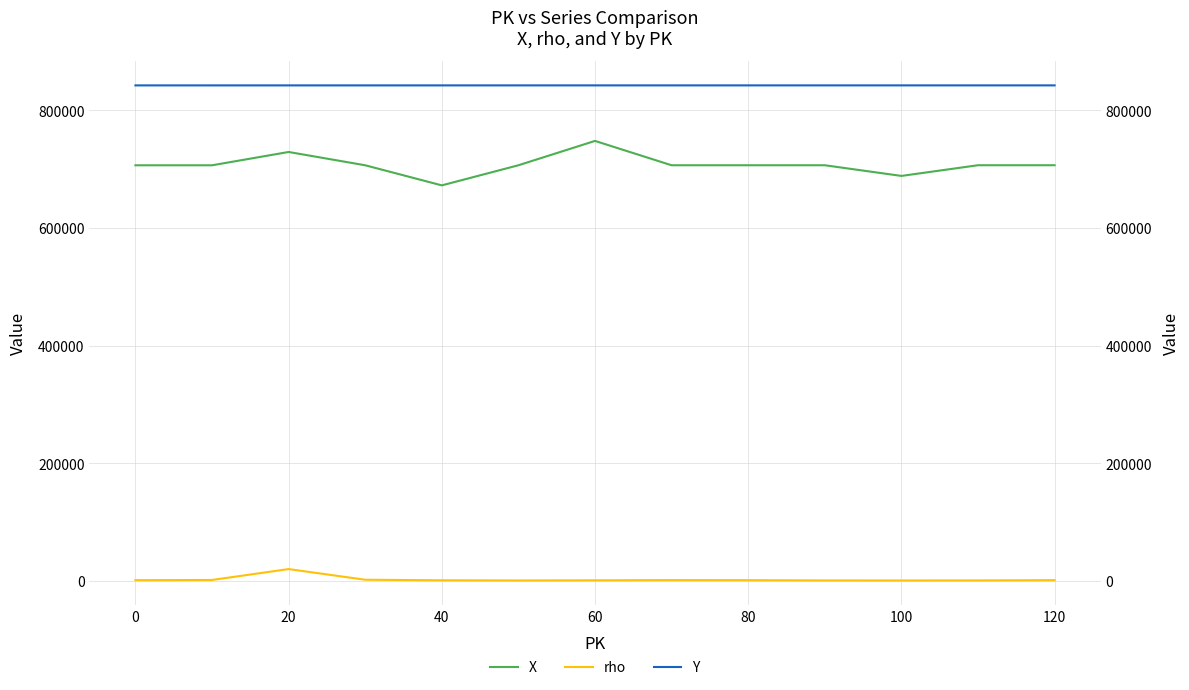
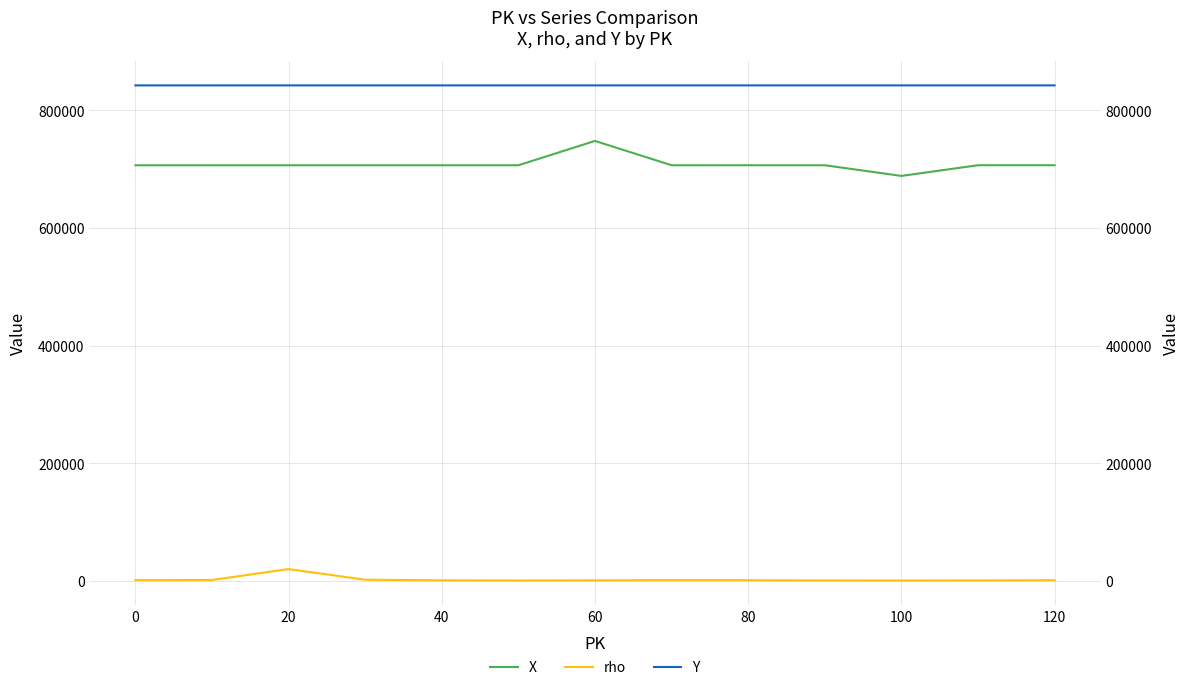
X, 20: 730000 -> 710000
X, 40: 670000 -> 710000
